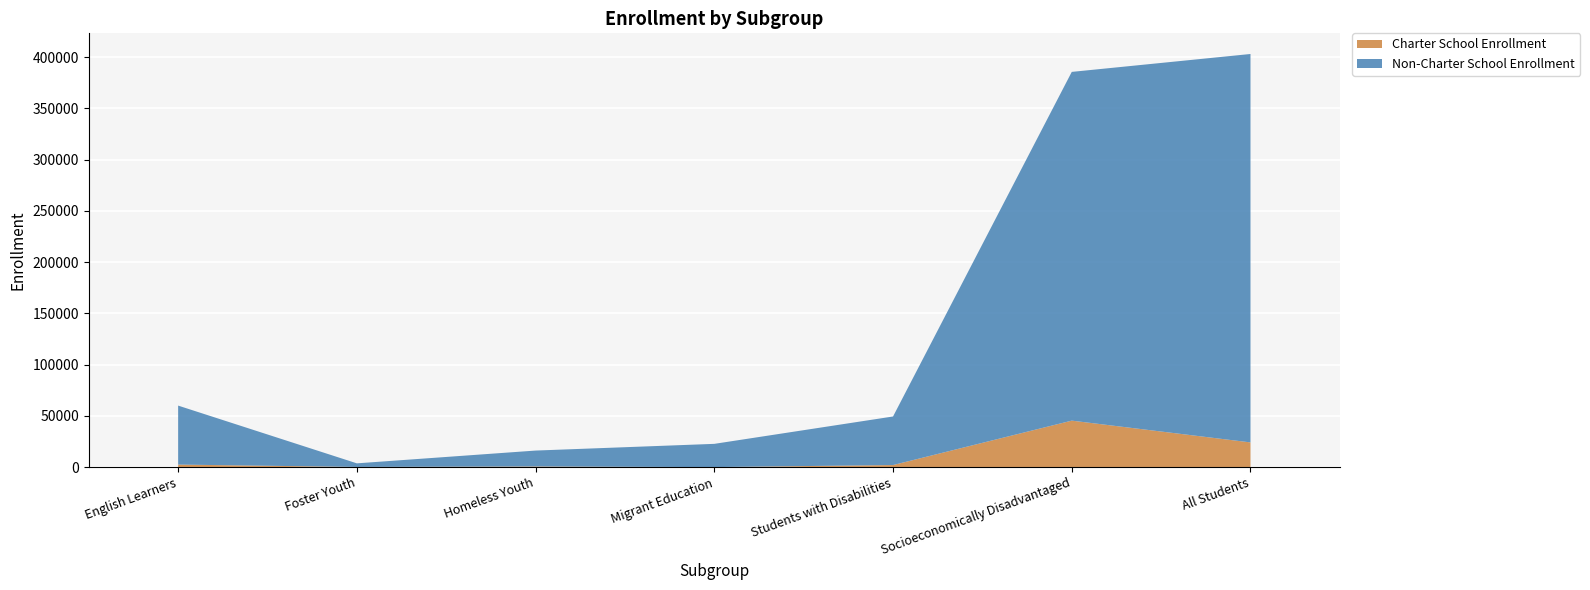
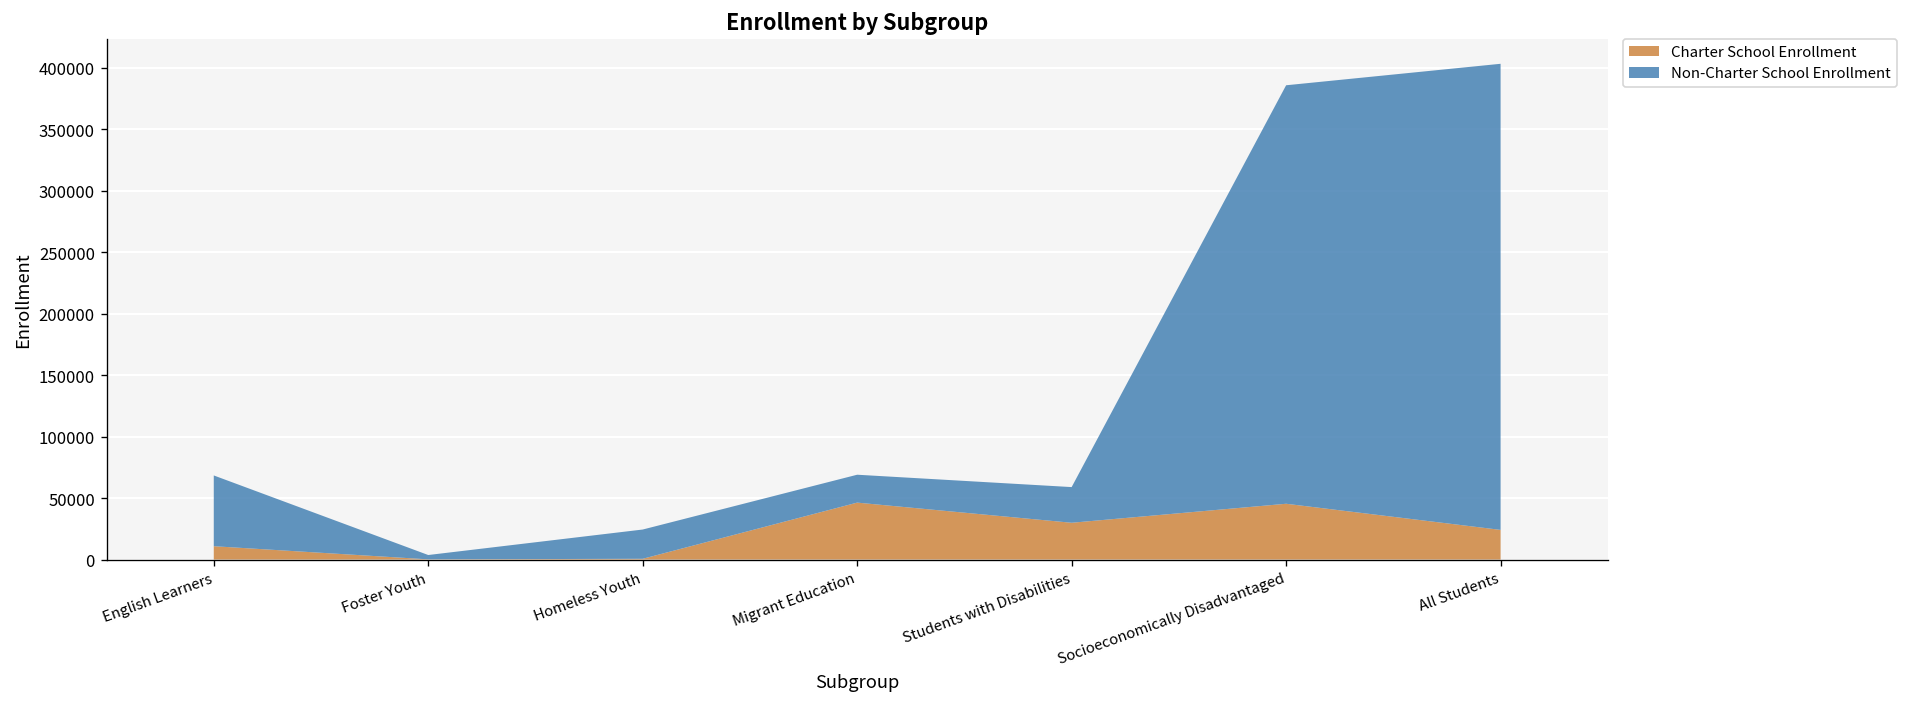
Charter School Enrollment, English Learners: 2000 -> 11000
Non-Charter School Enrollment, Homeless Youth: 16000 -> 24000
Charter School Enrollment, Migrant Education: 0 -> 46000
Charter School Enrollment, Students with Disabilities: 2000 -> 30000
Non-Charter School Enrollment, Students with Disabilities: 47000 -> 29000
